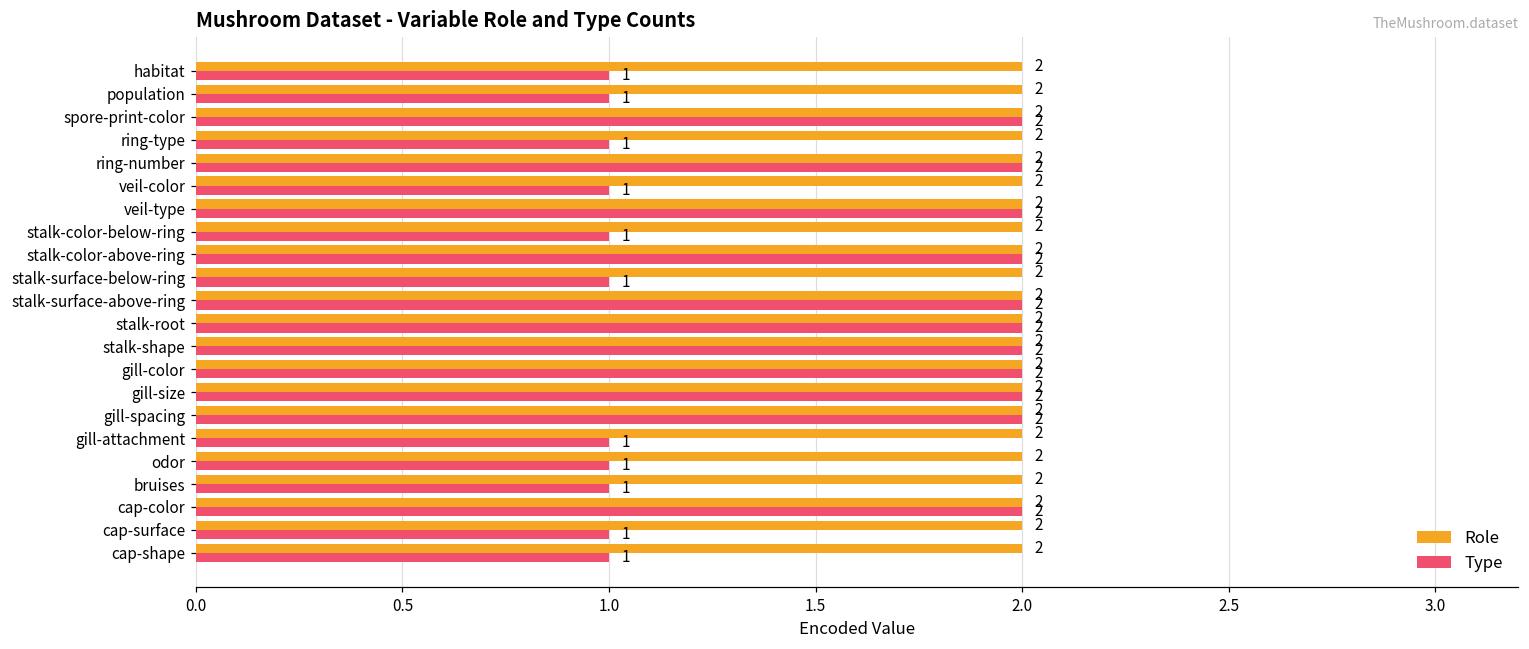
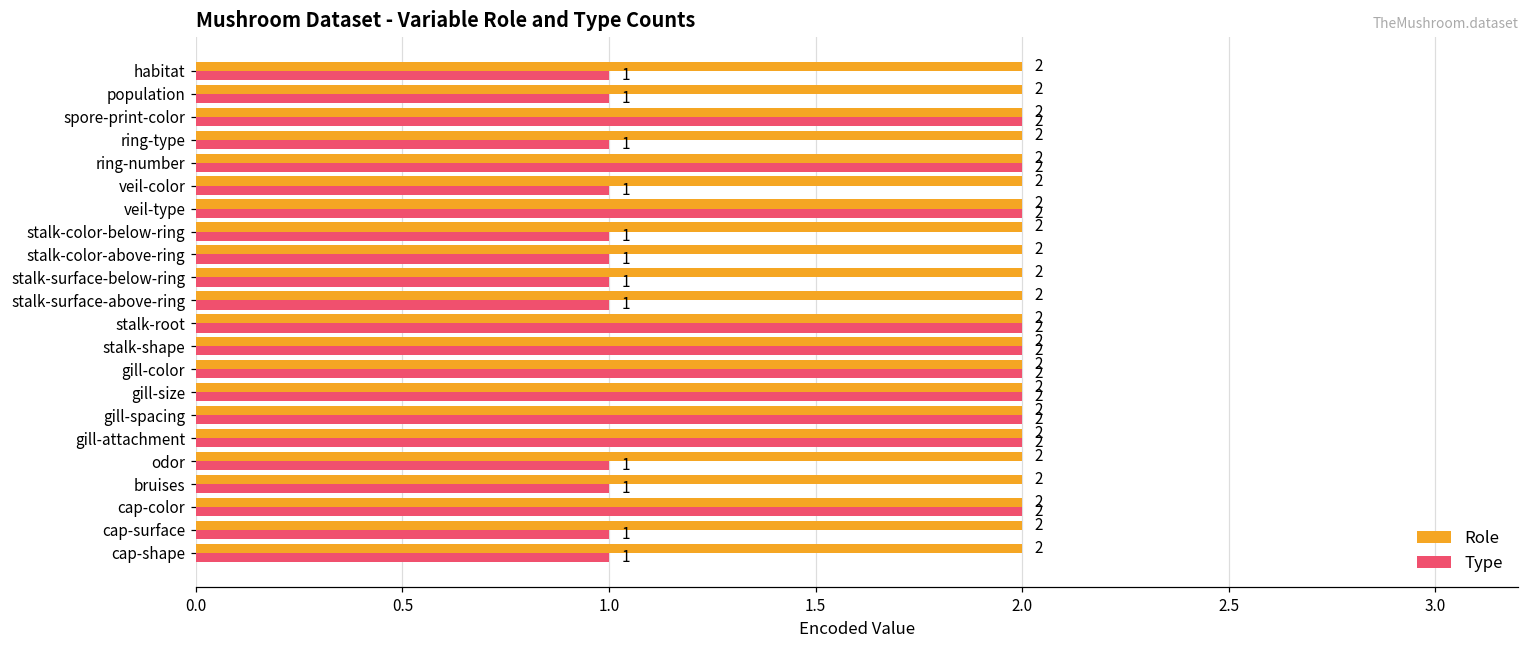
Type, stalk-color-above-ring: 2 -> 1
Type, stalk-surface-above-ring: 2 -> 1
Type, gill-attachment: 1 -> 2
